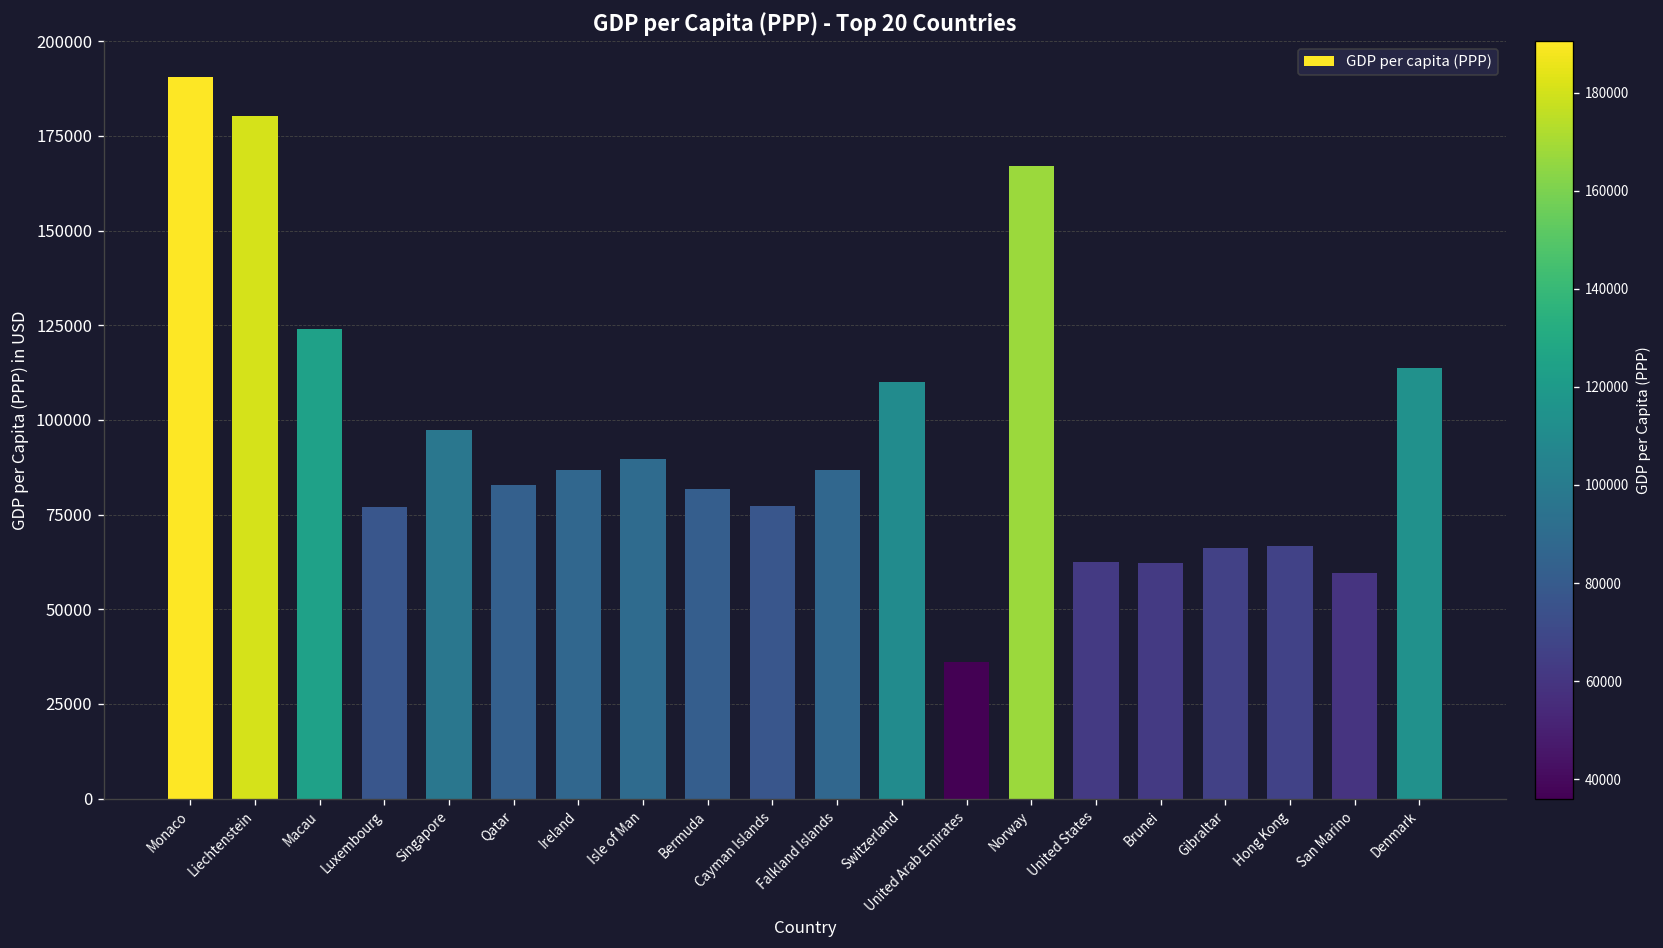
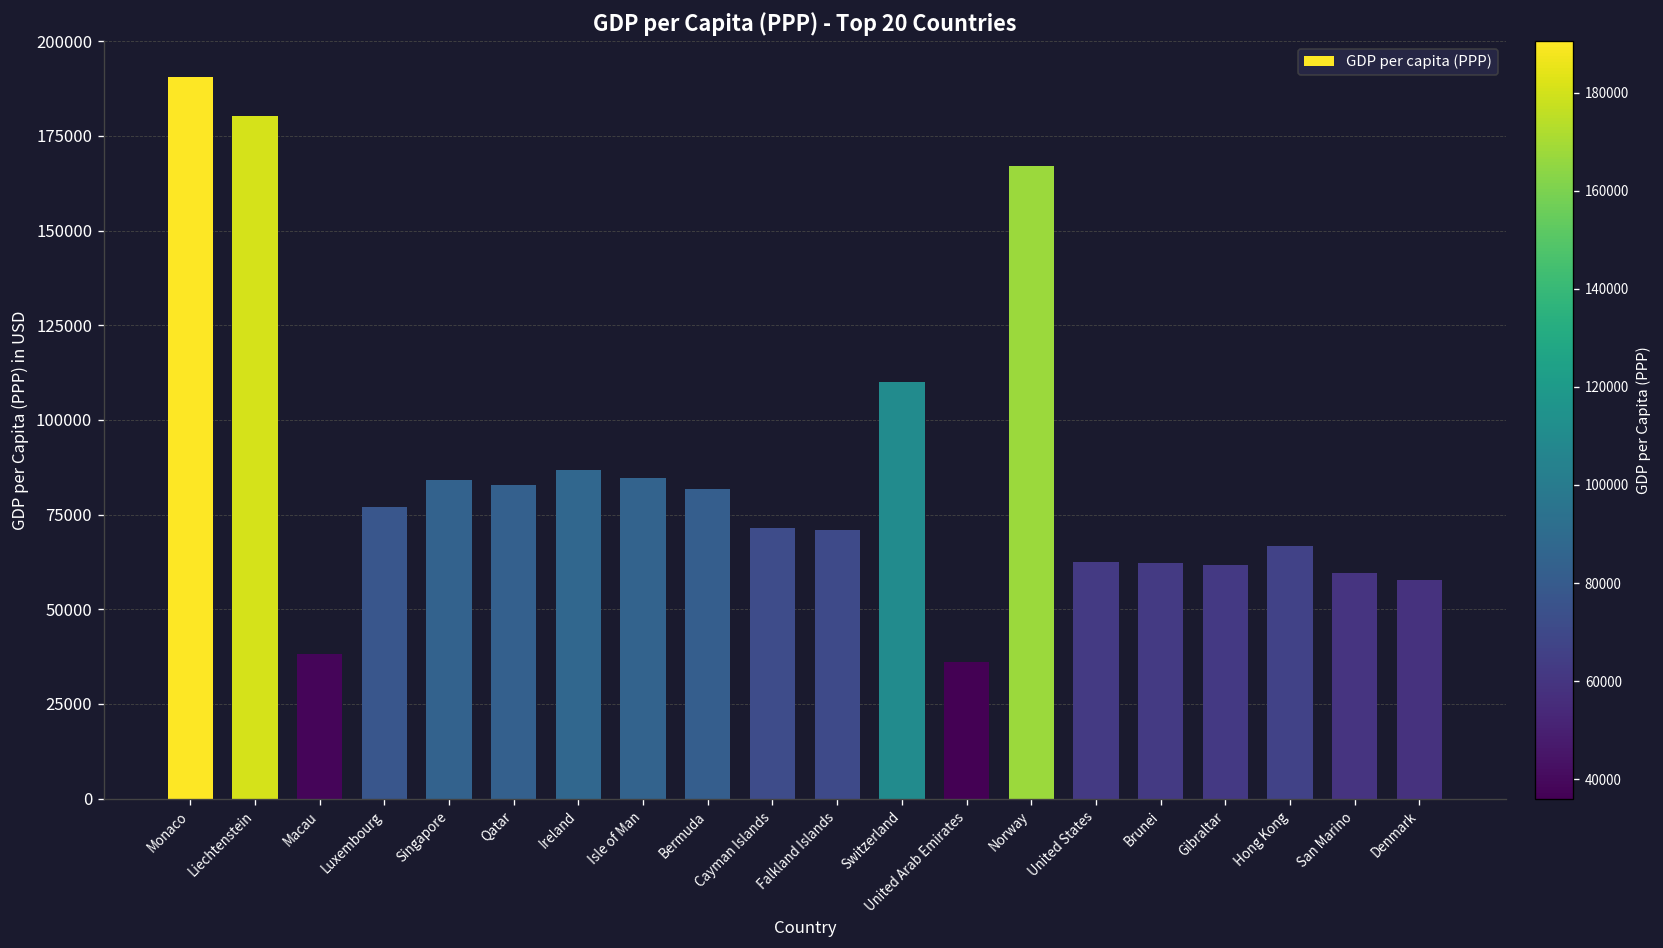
Macau: 124000 -> 38000
Singapore: 97000 -> 84000
Isle of Man: 90000 -> 85000
Cayman Islands: 77000 -> 72000
Falkland Islands: 87000 -> 71000
Gibraltar: 66000 -> 62000
Denmark: 114000 -> 58000
